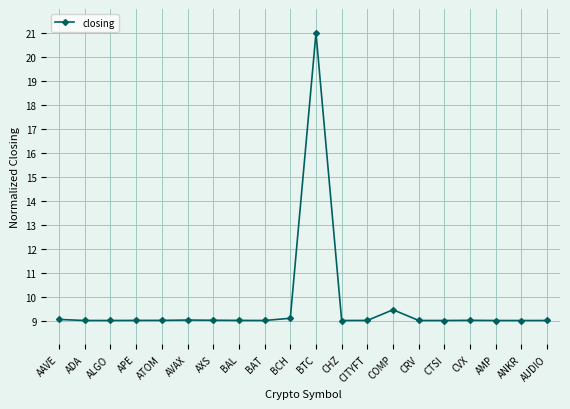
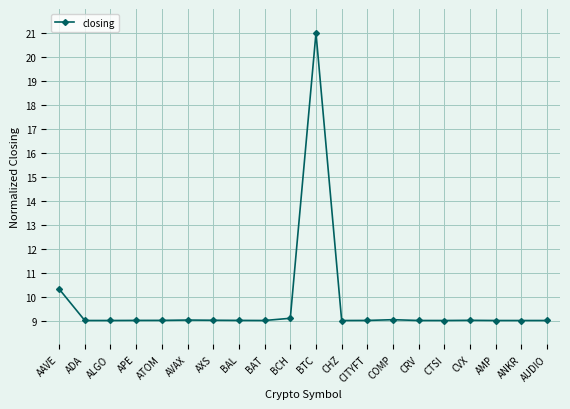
AAVE: 9.0 -> 10.3
COMP: 9.4 -> 9.0
